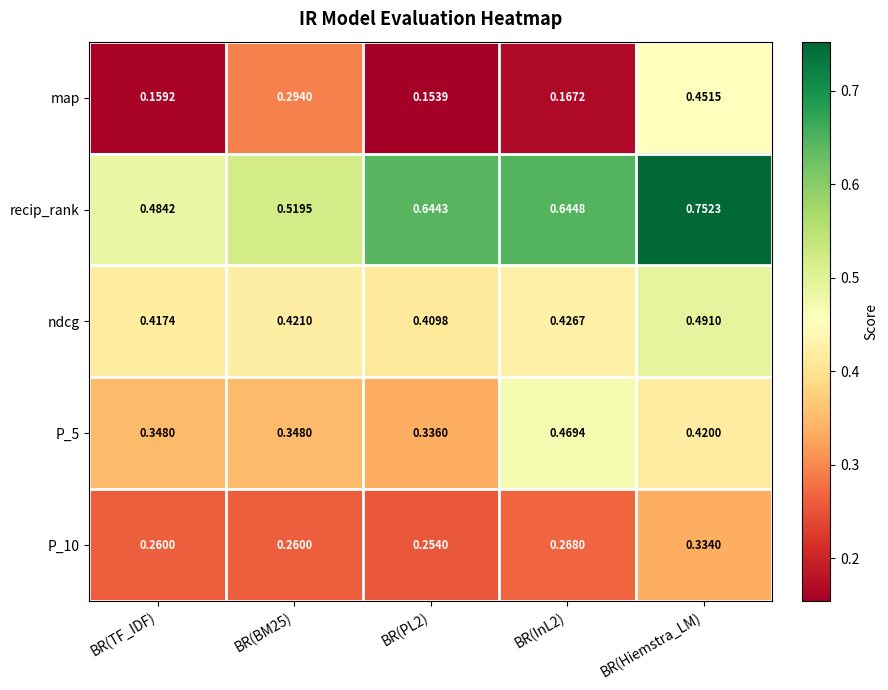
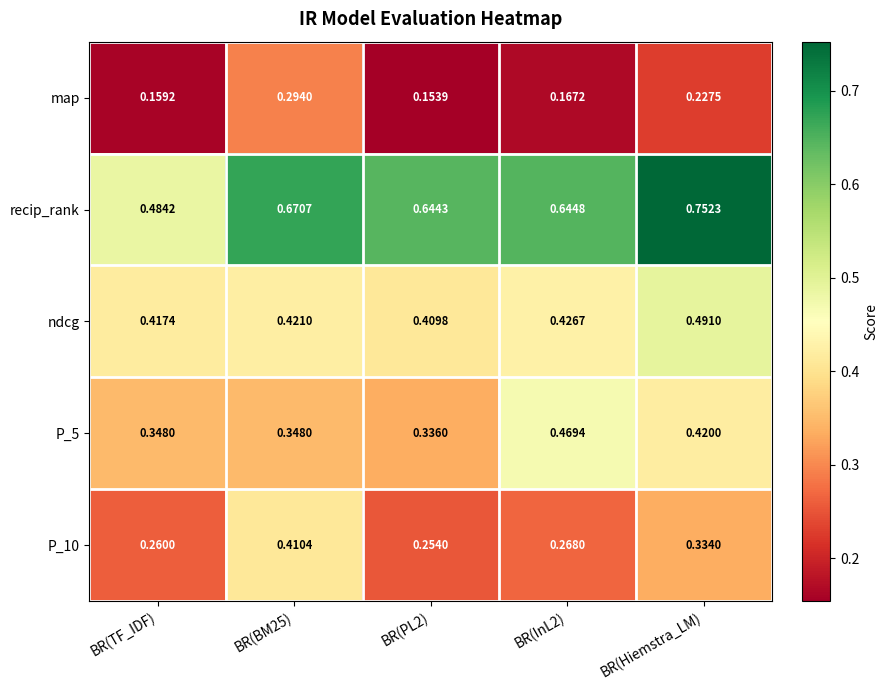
map, BR(Hiemstra_LM): 0.4515 -> 0.2275
recip_rank, BR(BM25): 0.5195 -> 0.6707
P_10, BR(BM25): 0.2600 -> 0.4104
